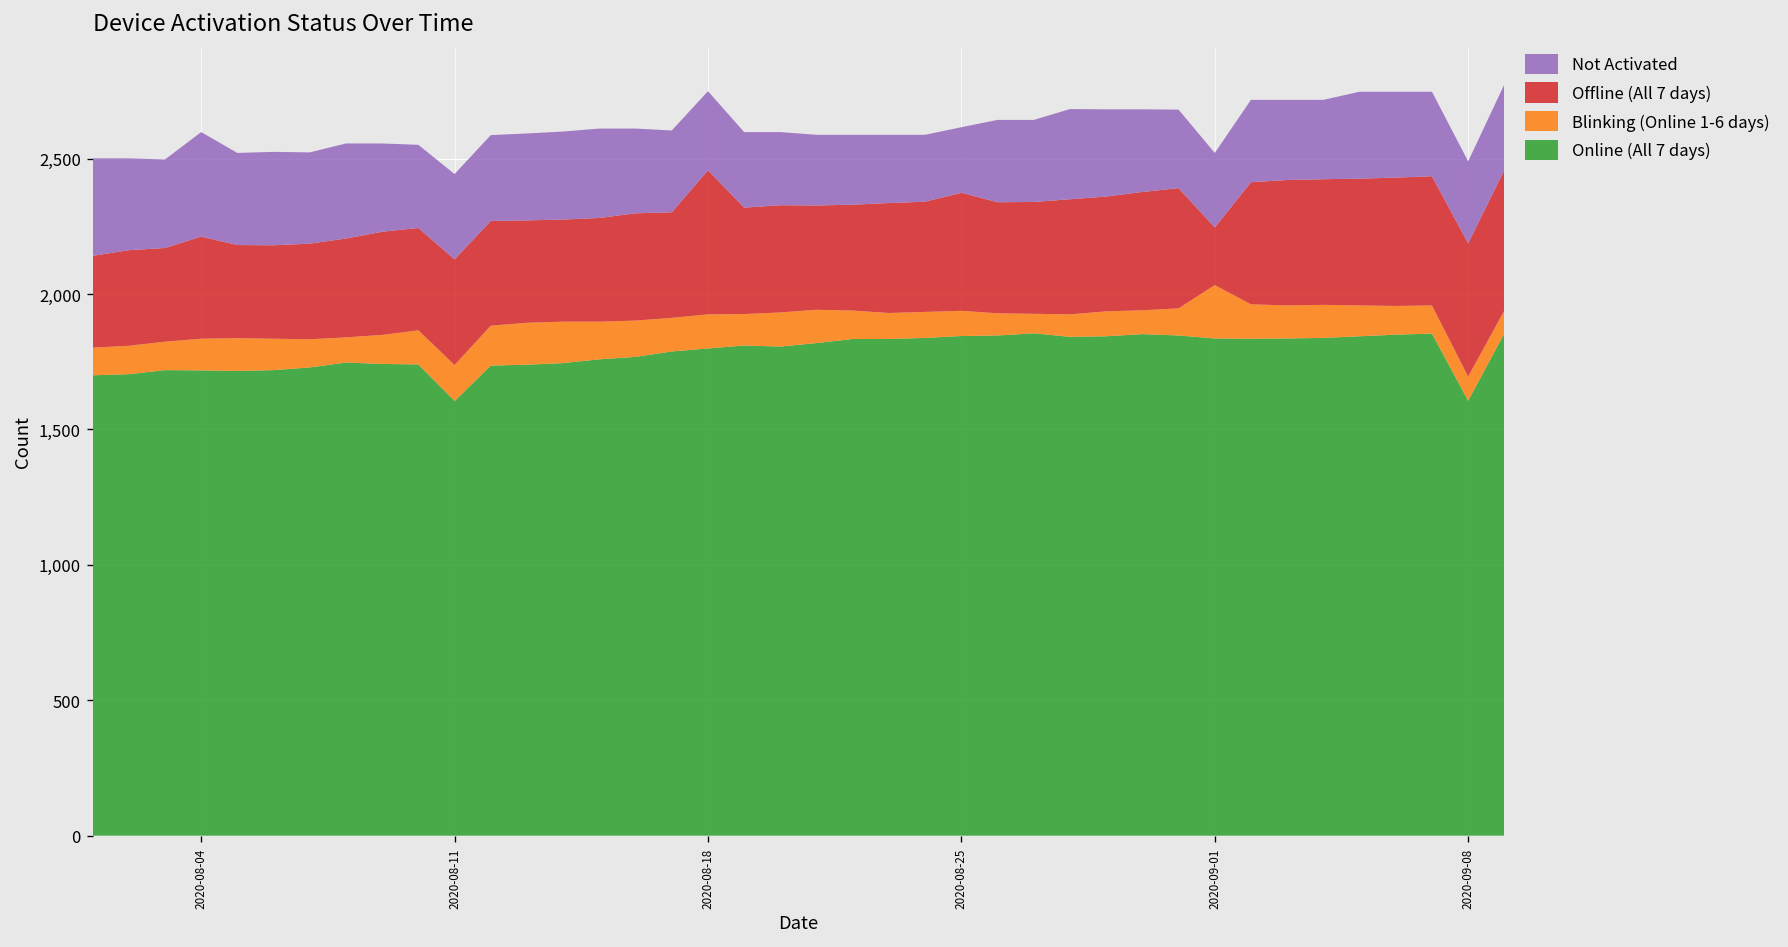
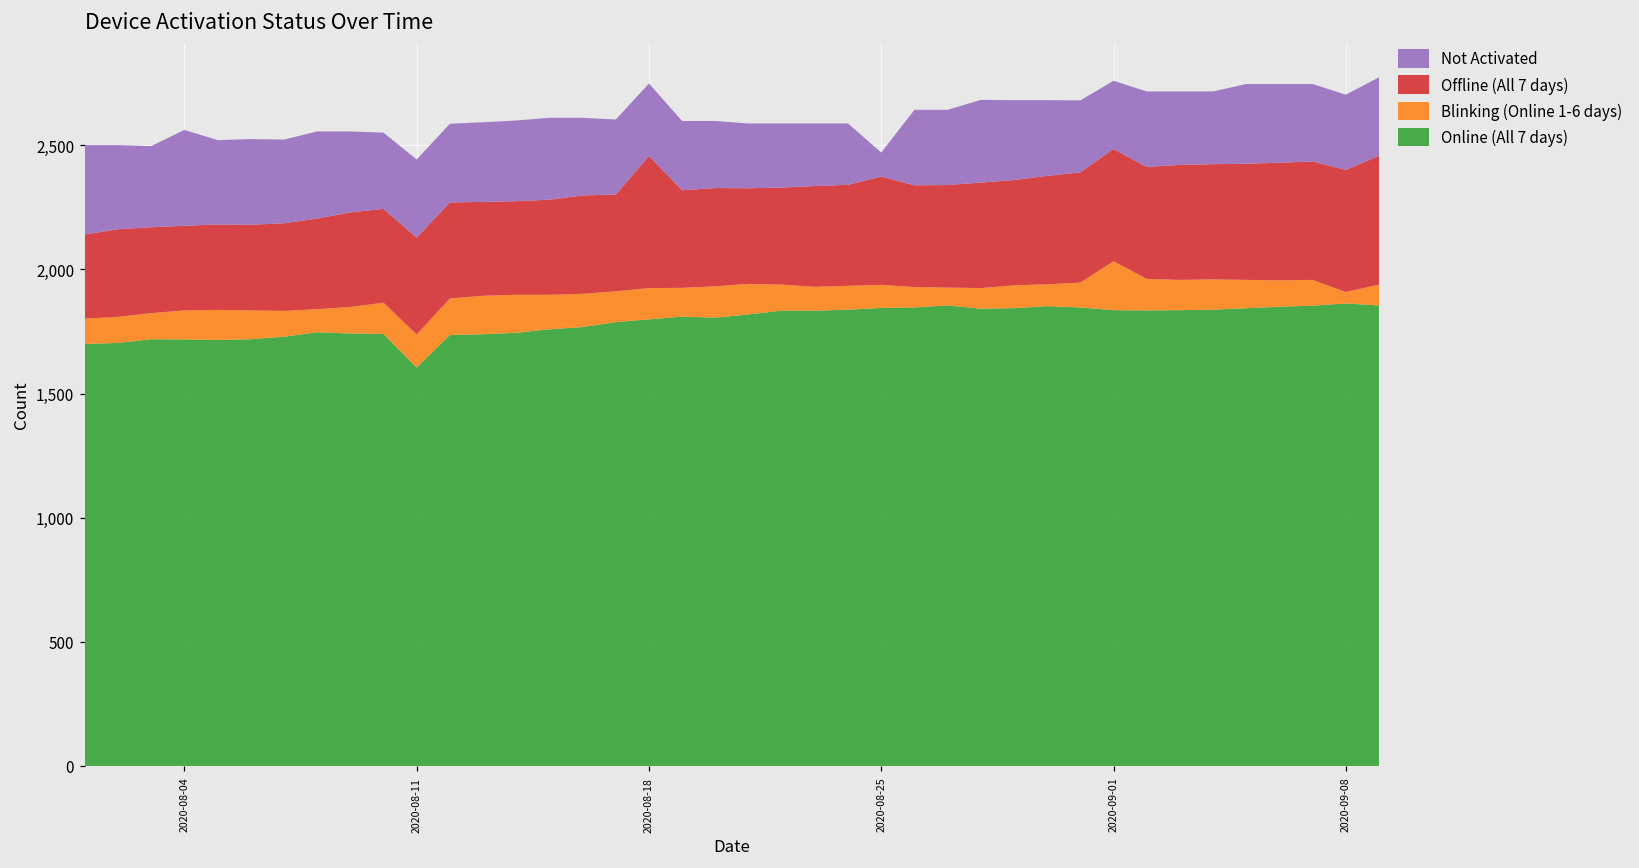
Offline (All 7 days), 2020-08-04: 380 -> 340
Not Activated, 2020-08-25: 240 -> 100
Offline (All 7 days), 2020-09-01: 210 -> 450
Online (All 7 days), 2020-09-08: 1,610 -> 1,860
Blinking (Online 1-6 days), 2020-09-08: 90 -> 50
